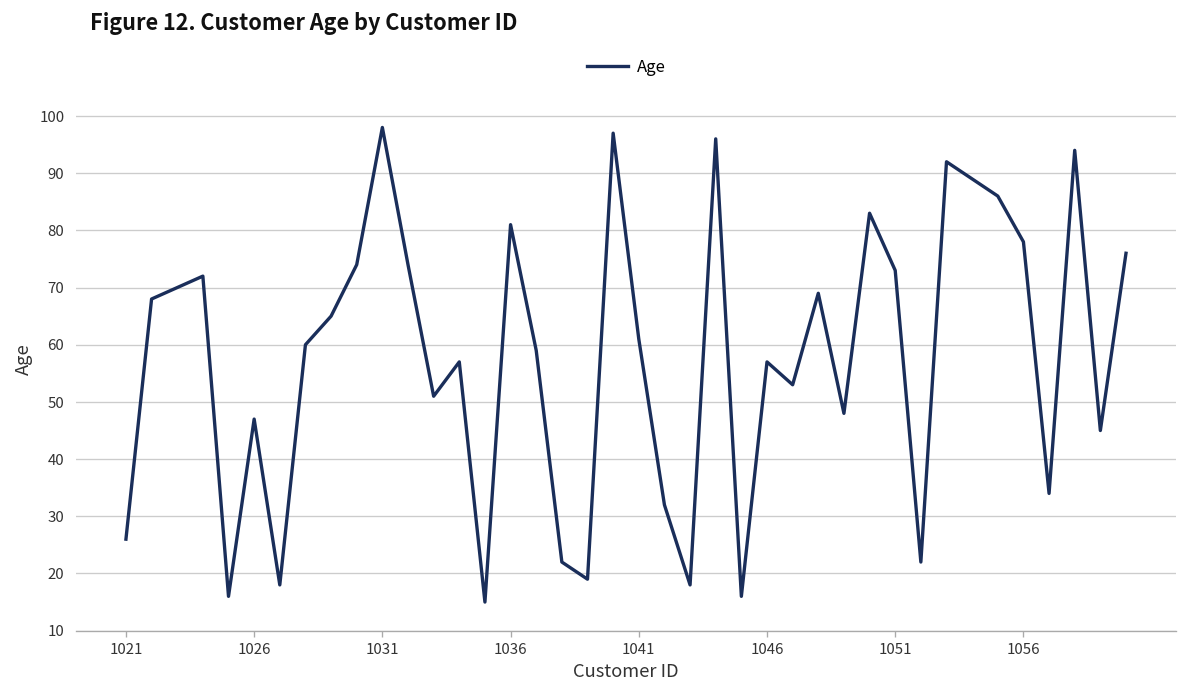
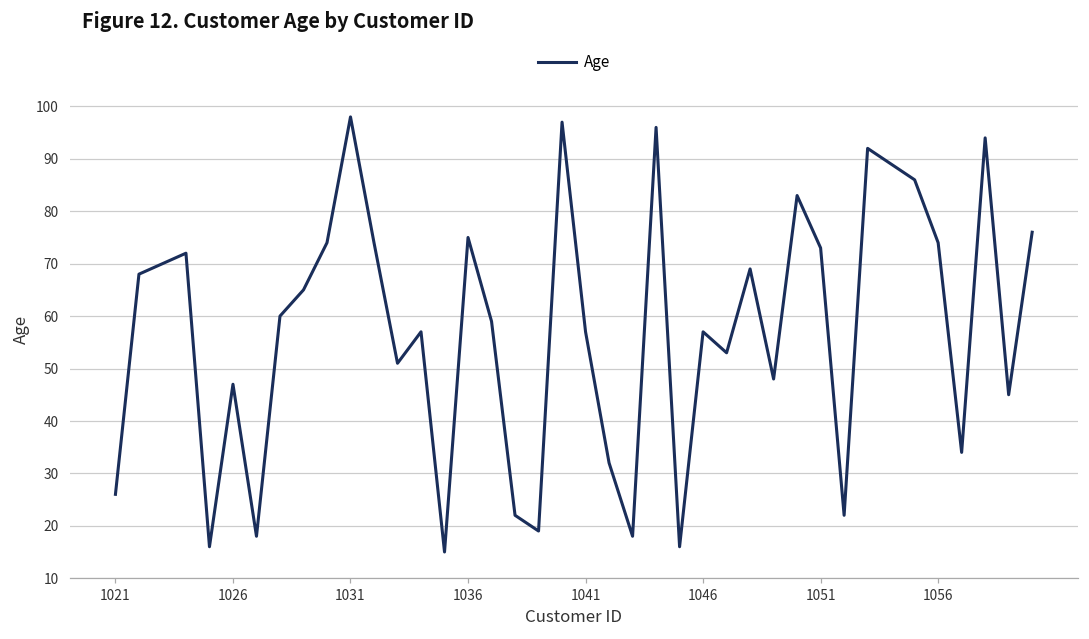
1036: 81 -> 75
1041: 61 -> 57
1056: 78 -> 74
